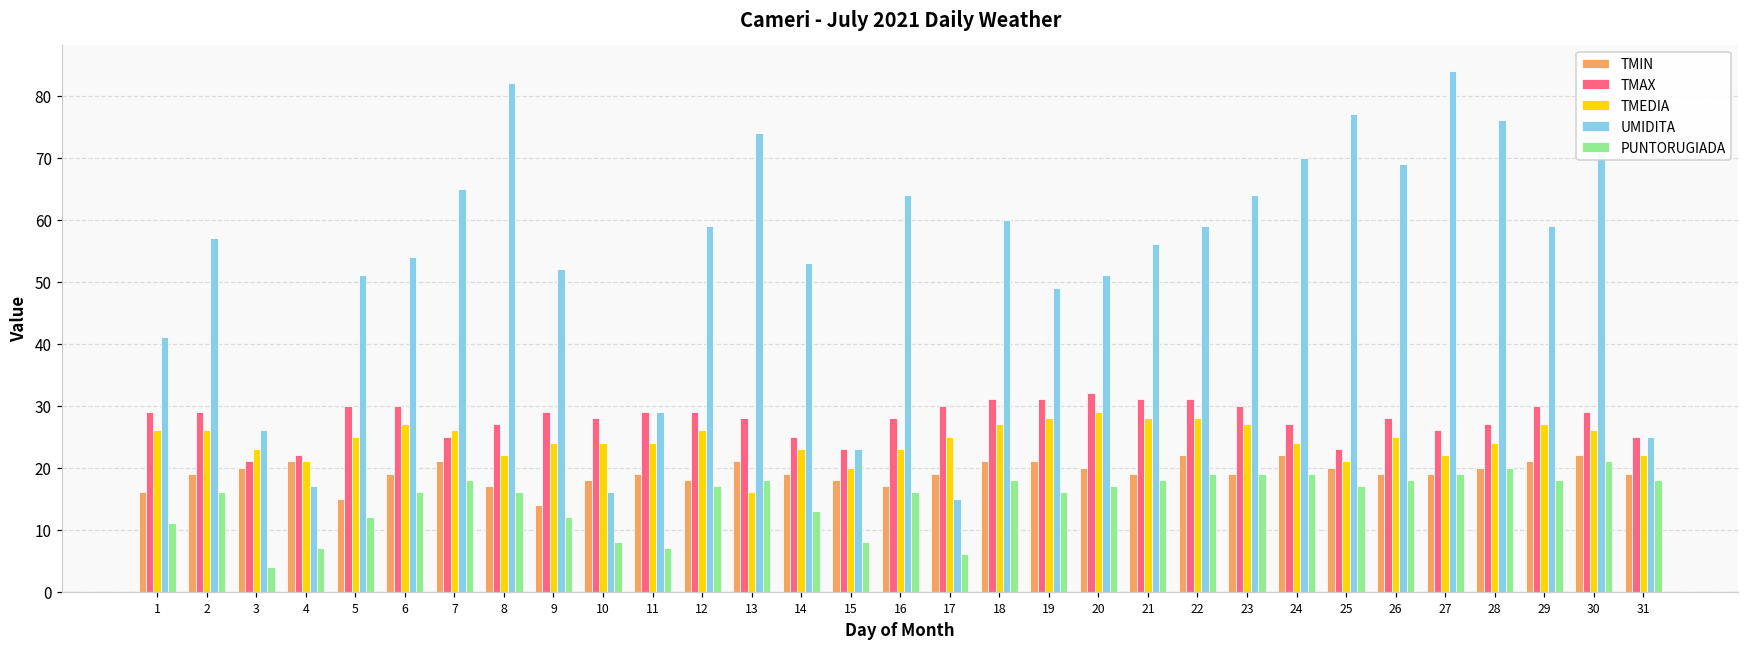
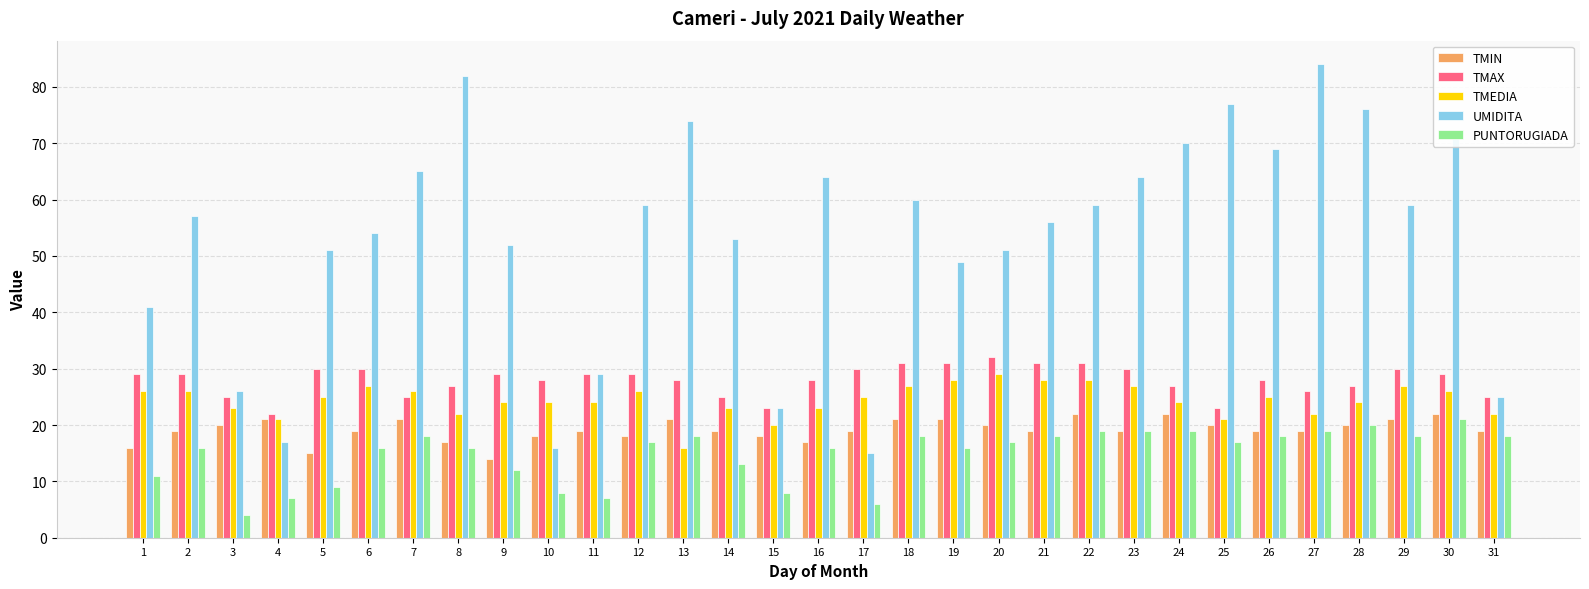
TMAX, 3: 21 -> 25
PUNTORUGIADA, 5: 12 -> 9
